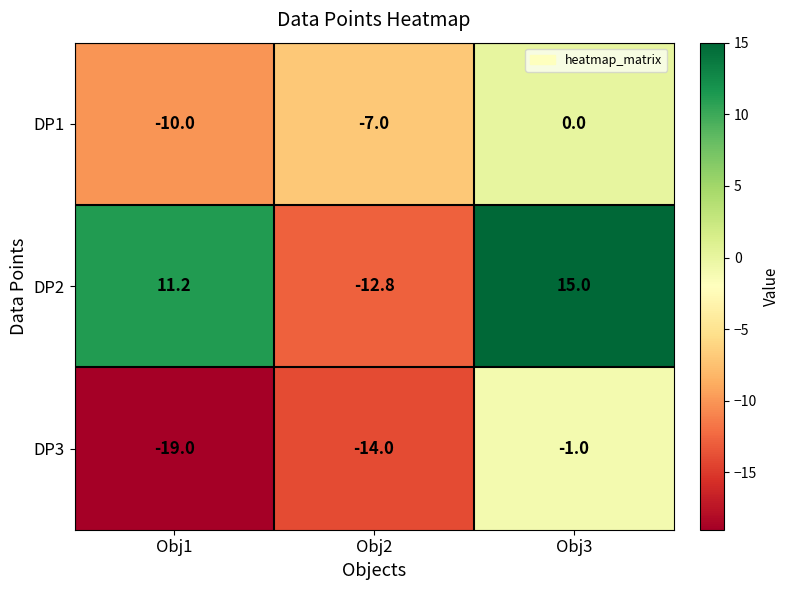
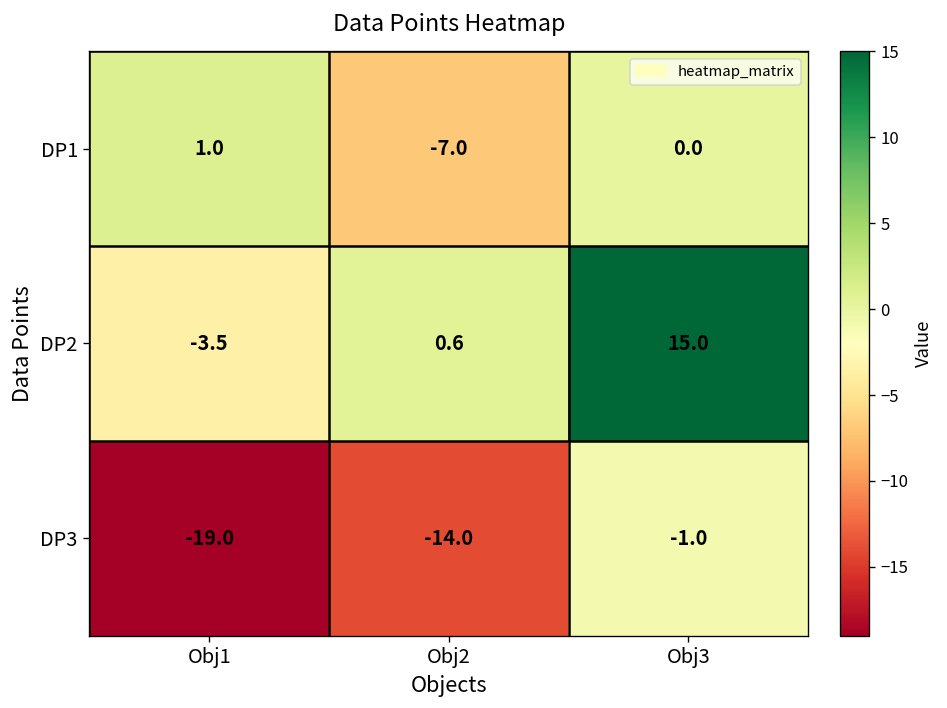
DP1, Obj1: -10.0 -> 1.0
DP2, Obj1: 11.2 -> -3.5
DP2, Obj2: -12.8 -> 0.6
